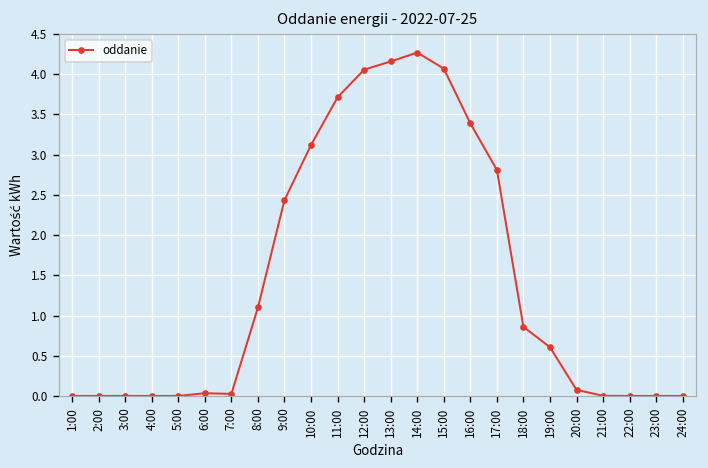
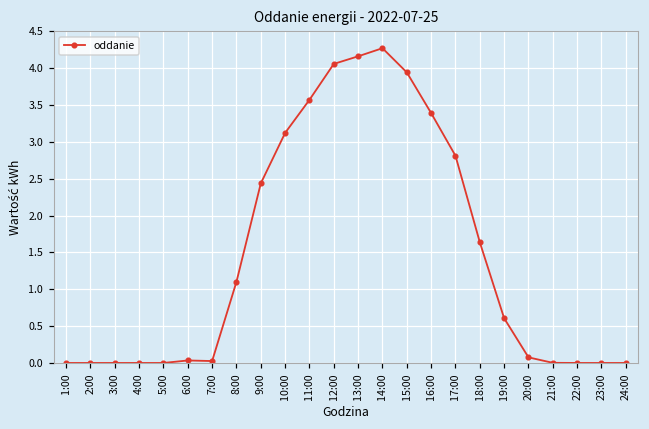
11:00: 3.7 -> 3.6
15:00: 4.1 -> 3.9
18:00: 0.9 -> 1.6
